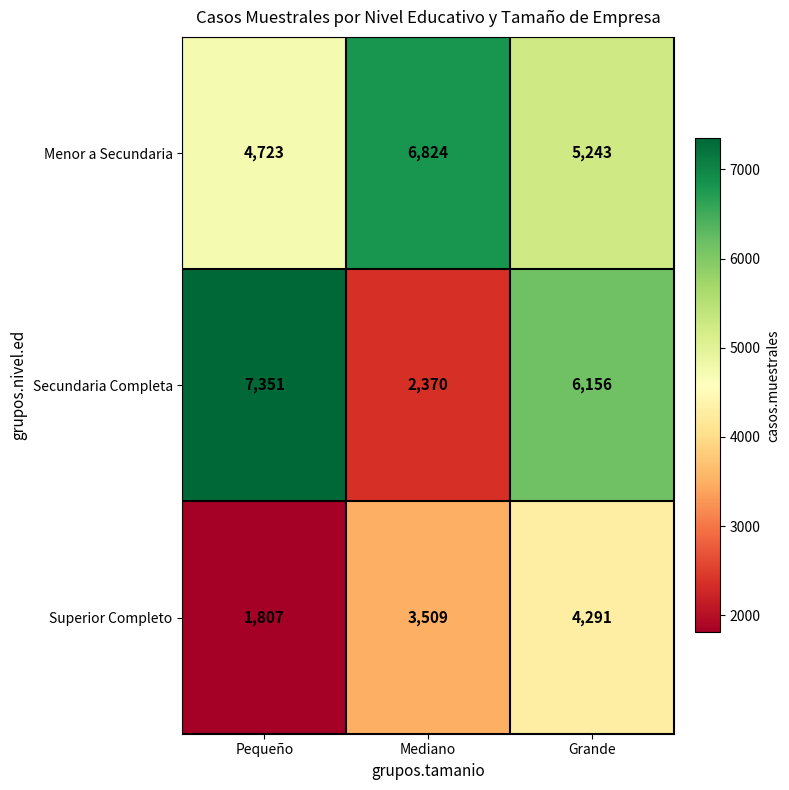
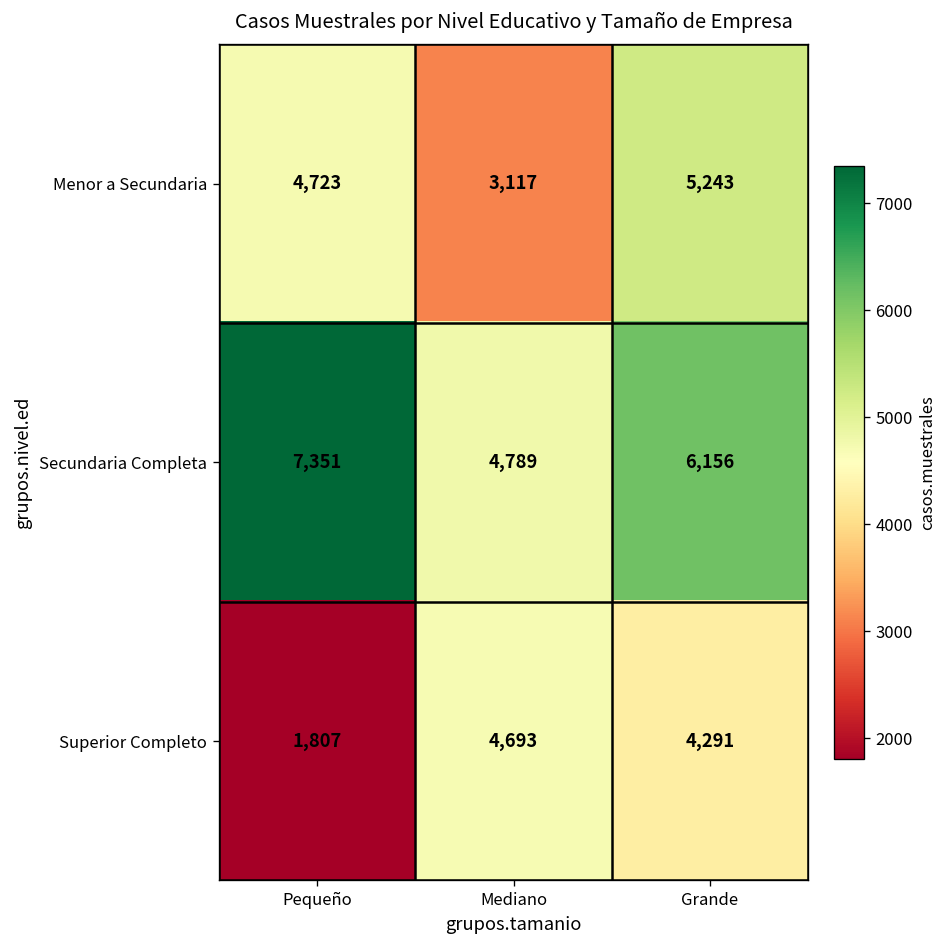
Menor a Secundaria, Mediano: 6,824 -> 3,117
Secundaria Completa, Mediano: 2,370 -> 4,789
Superior Completo, Mediano: 3,509 -> 4,693
